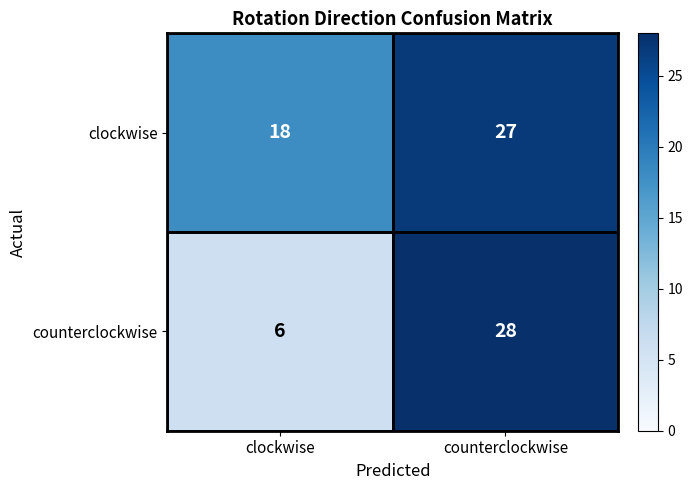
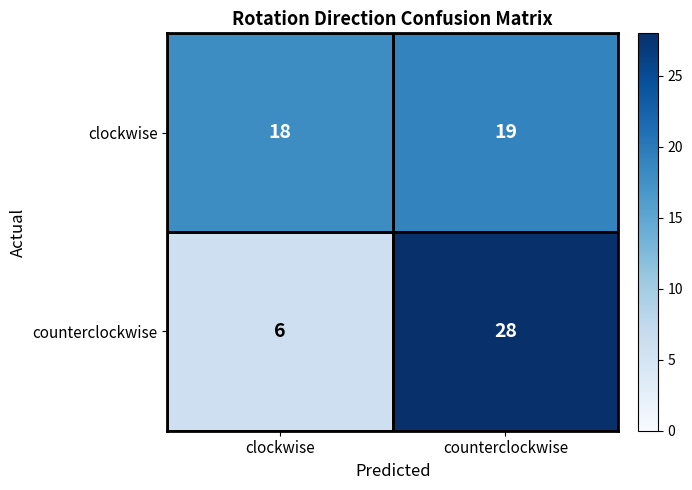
clockwise, counterclockwise: 27 -> 19
